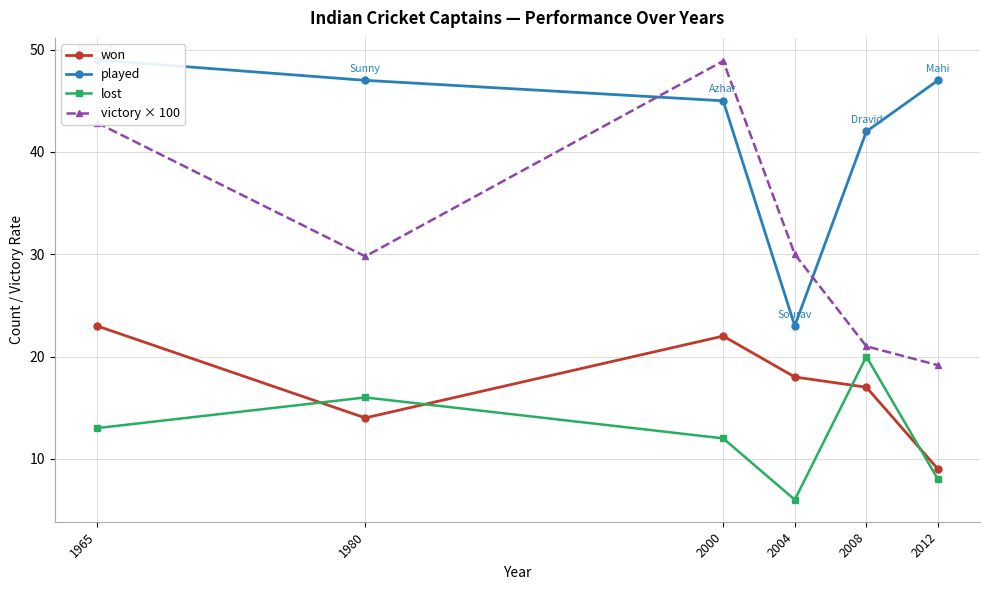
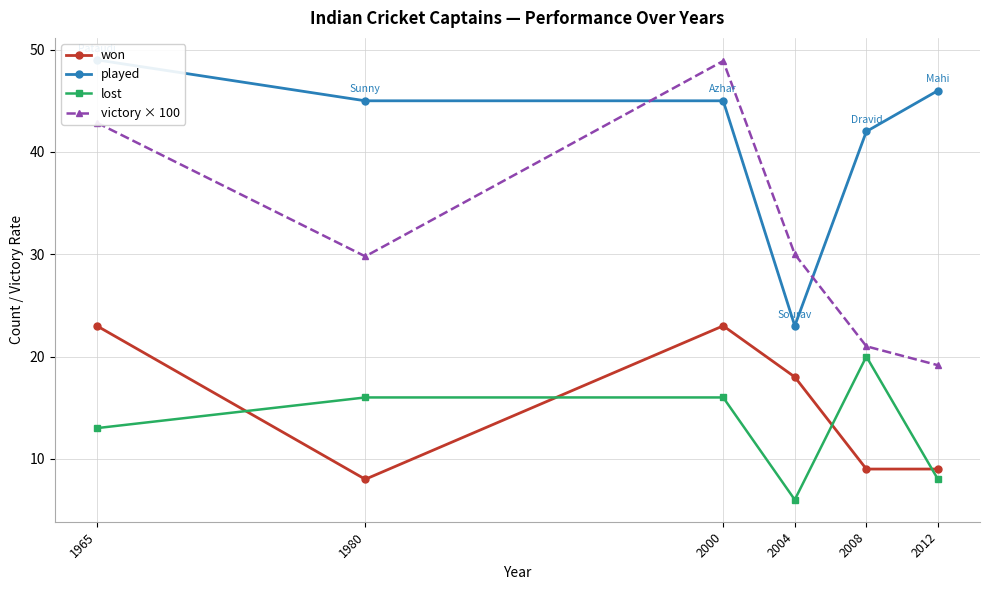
won, 1980: 14 -> 8
played, 1980: 47 -> 45
won, 2000: 22 -> 23
lost, 2000: 12 -> 16
won, 2008: 17 -> 9
played, 2012: 47 -> 46
